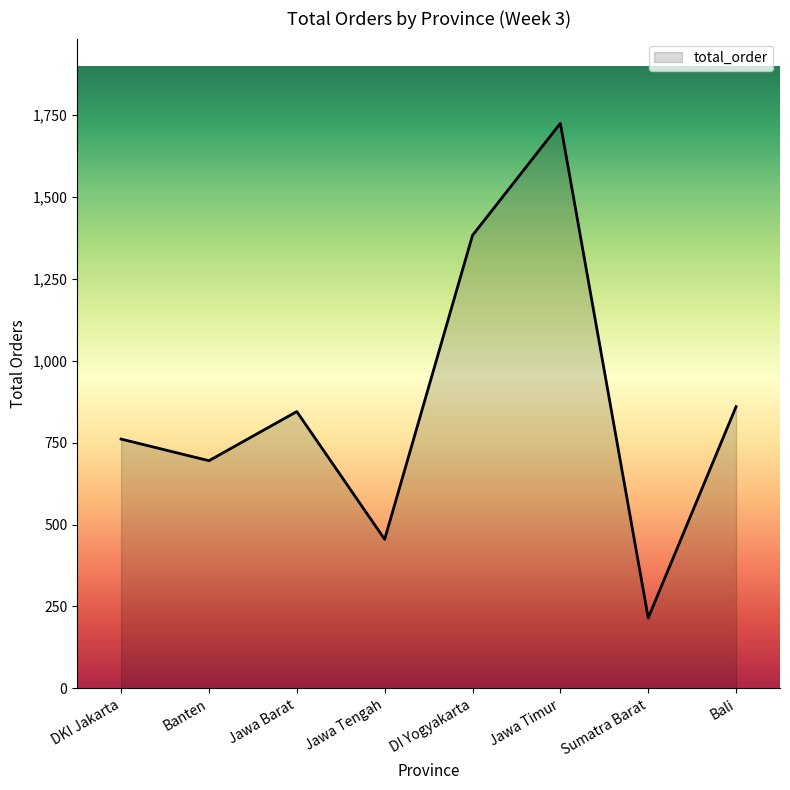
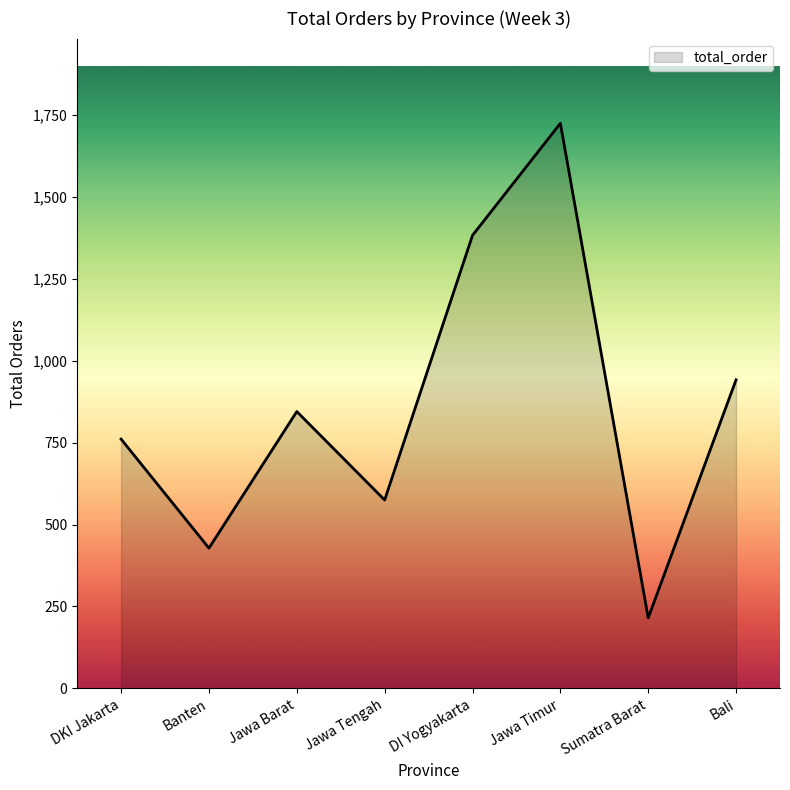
Banten: 700 -> 430
Jawa Tengah: 460 -> 580
Bali: 860 -> 940
